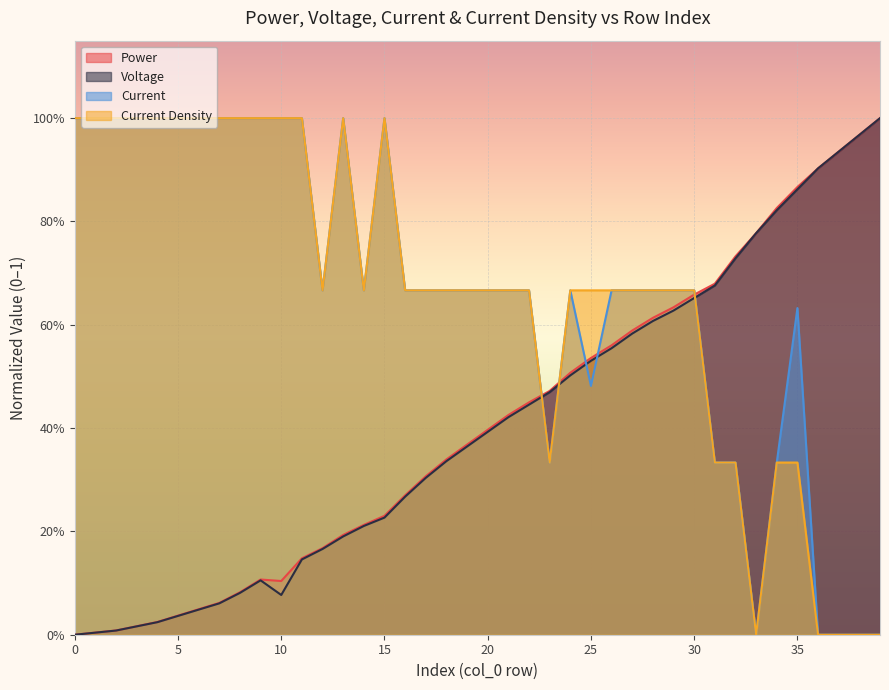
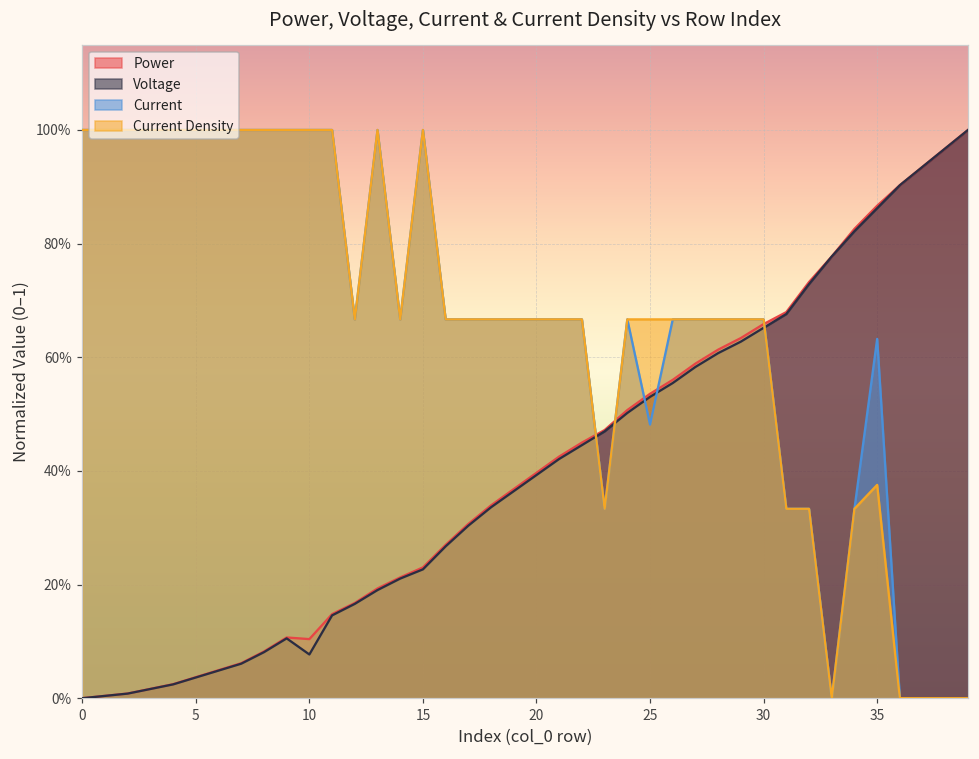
Current Density, 35: 33% -> 38%
